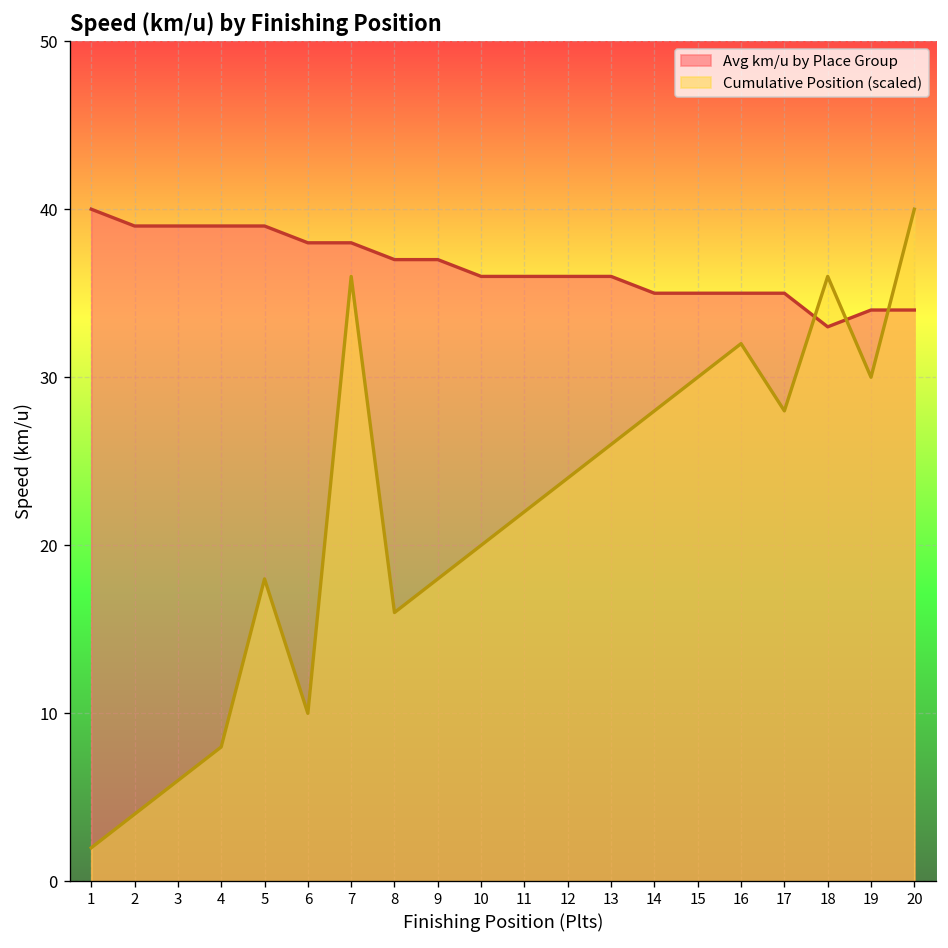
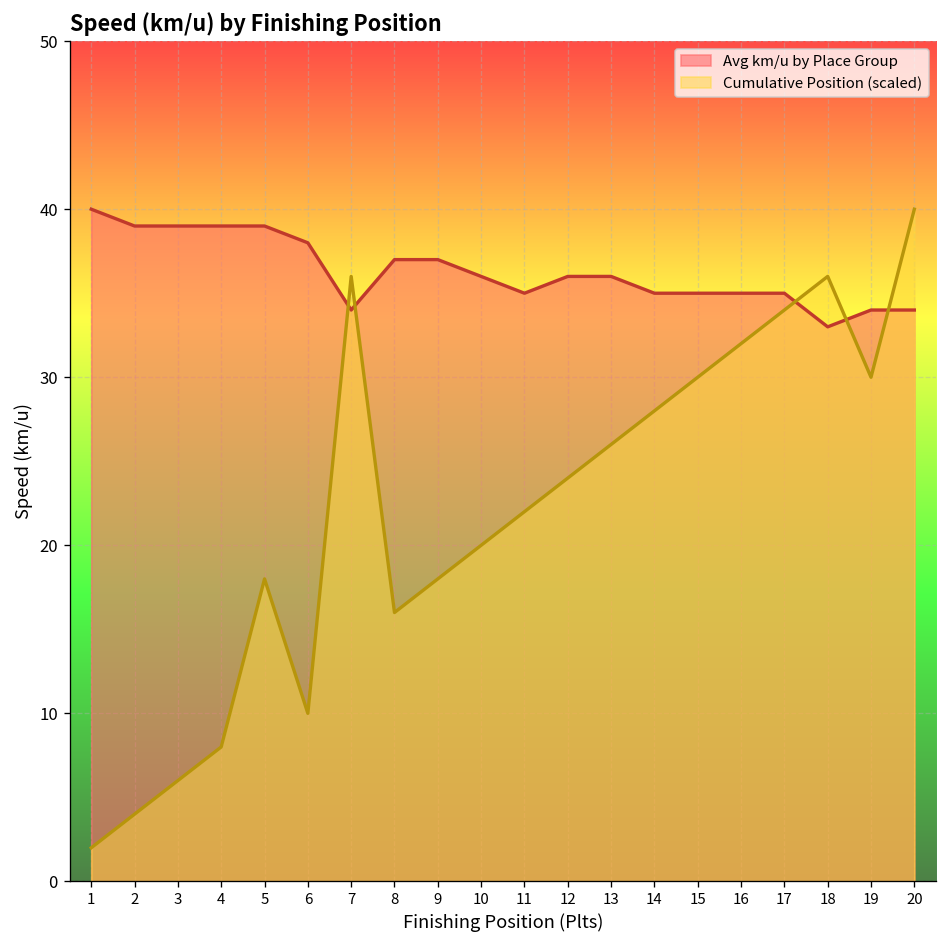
Avg km/u by Place Group, 7: 38 -> 34
Avg km/u by Place Group, 11: 36 -> 35
Cumulative Position (scaled), 17: 28.0 -> 34.0
